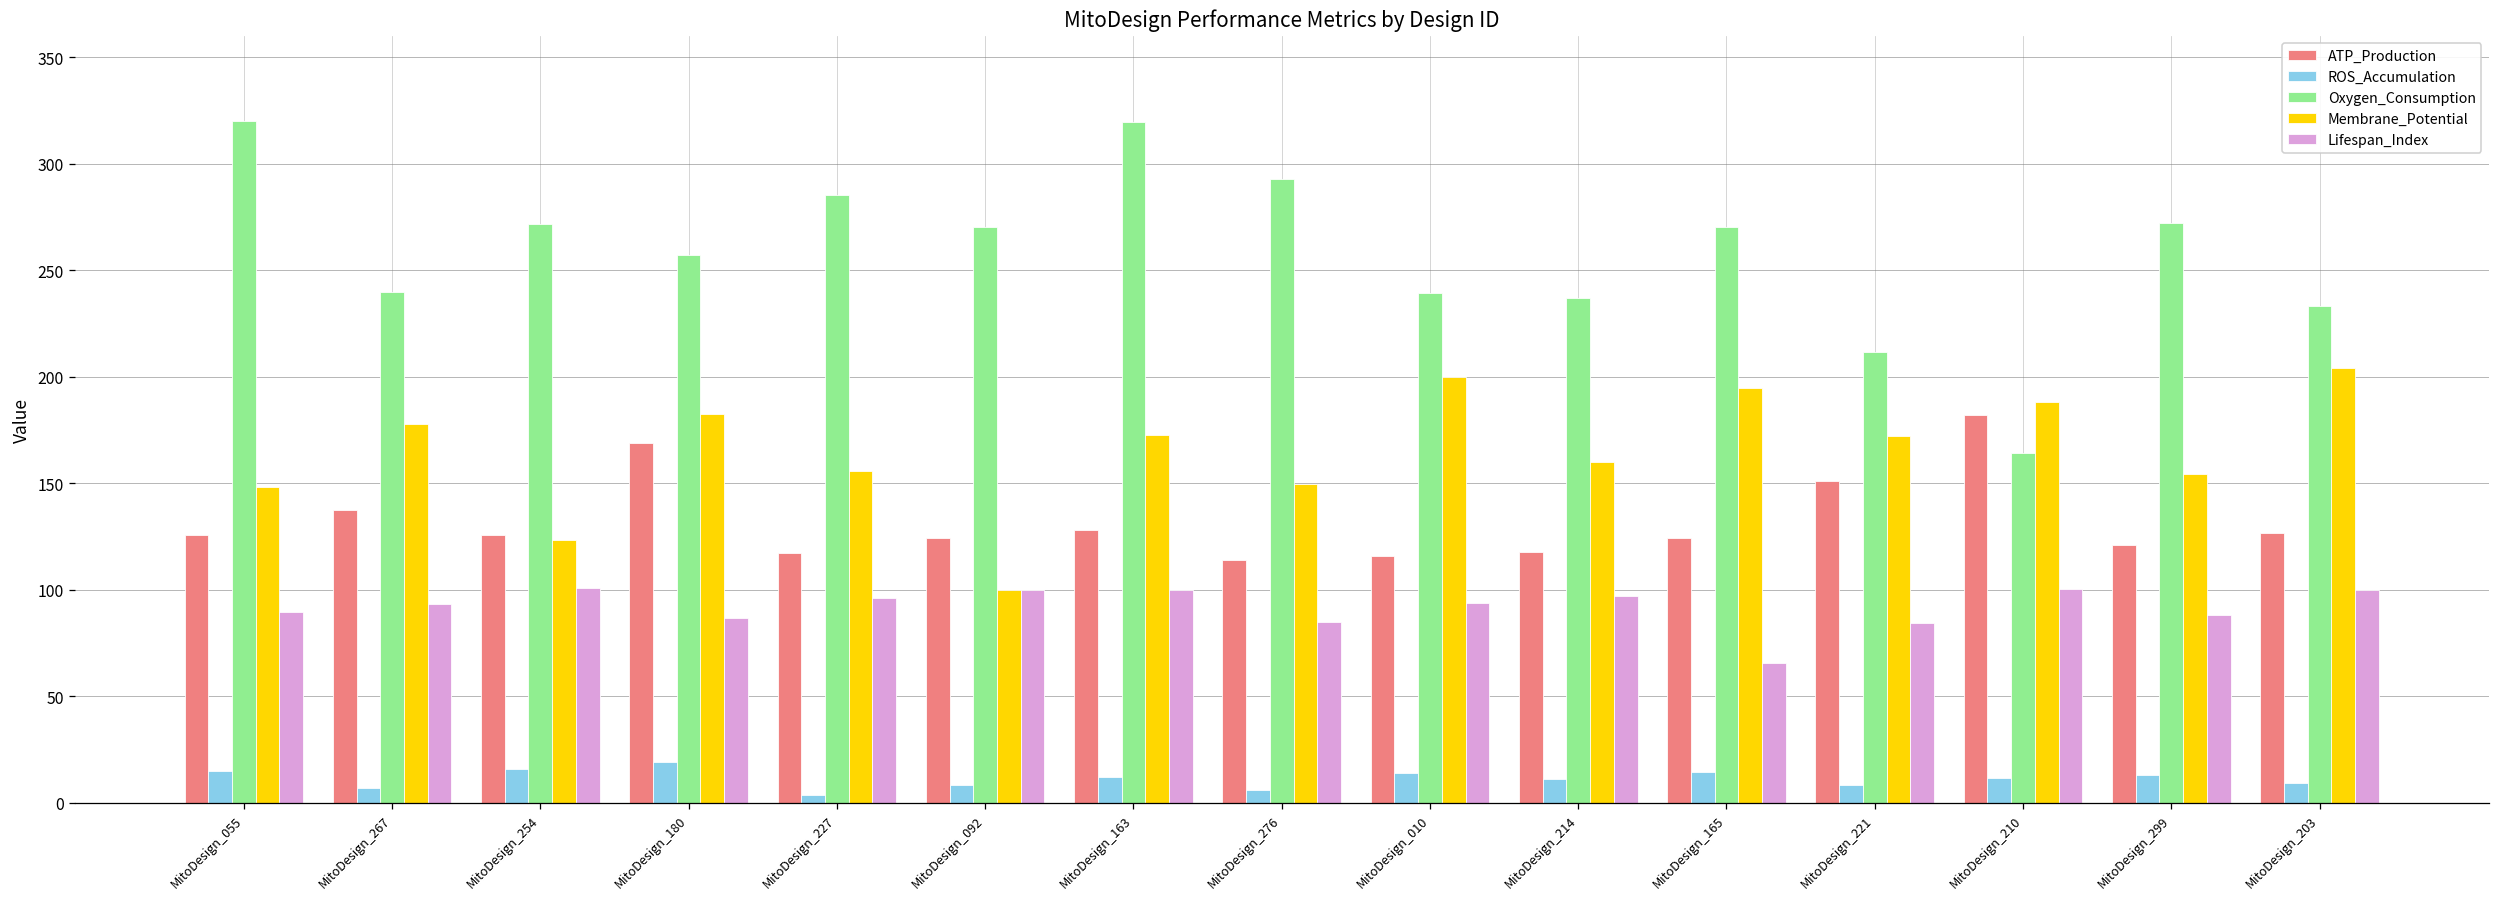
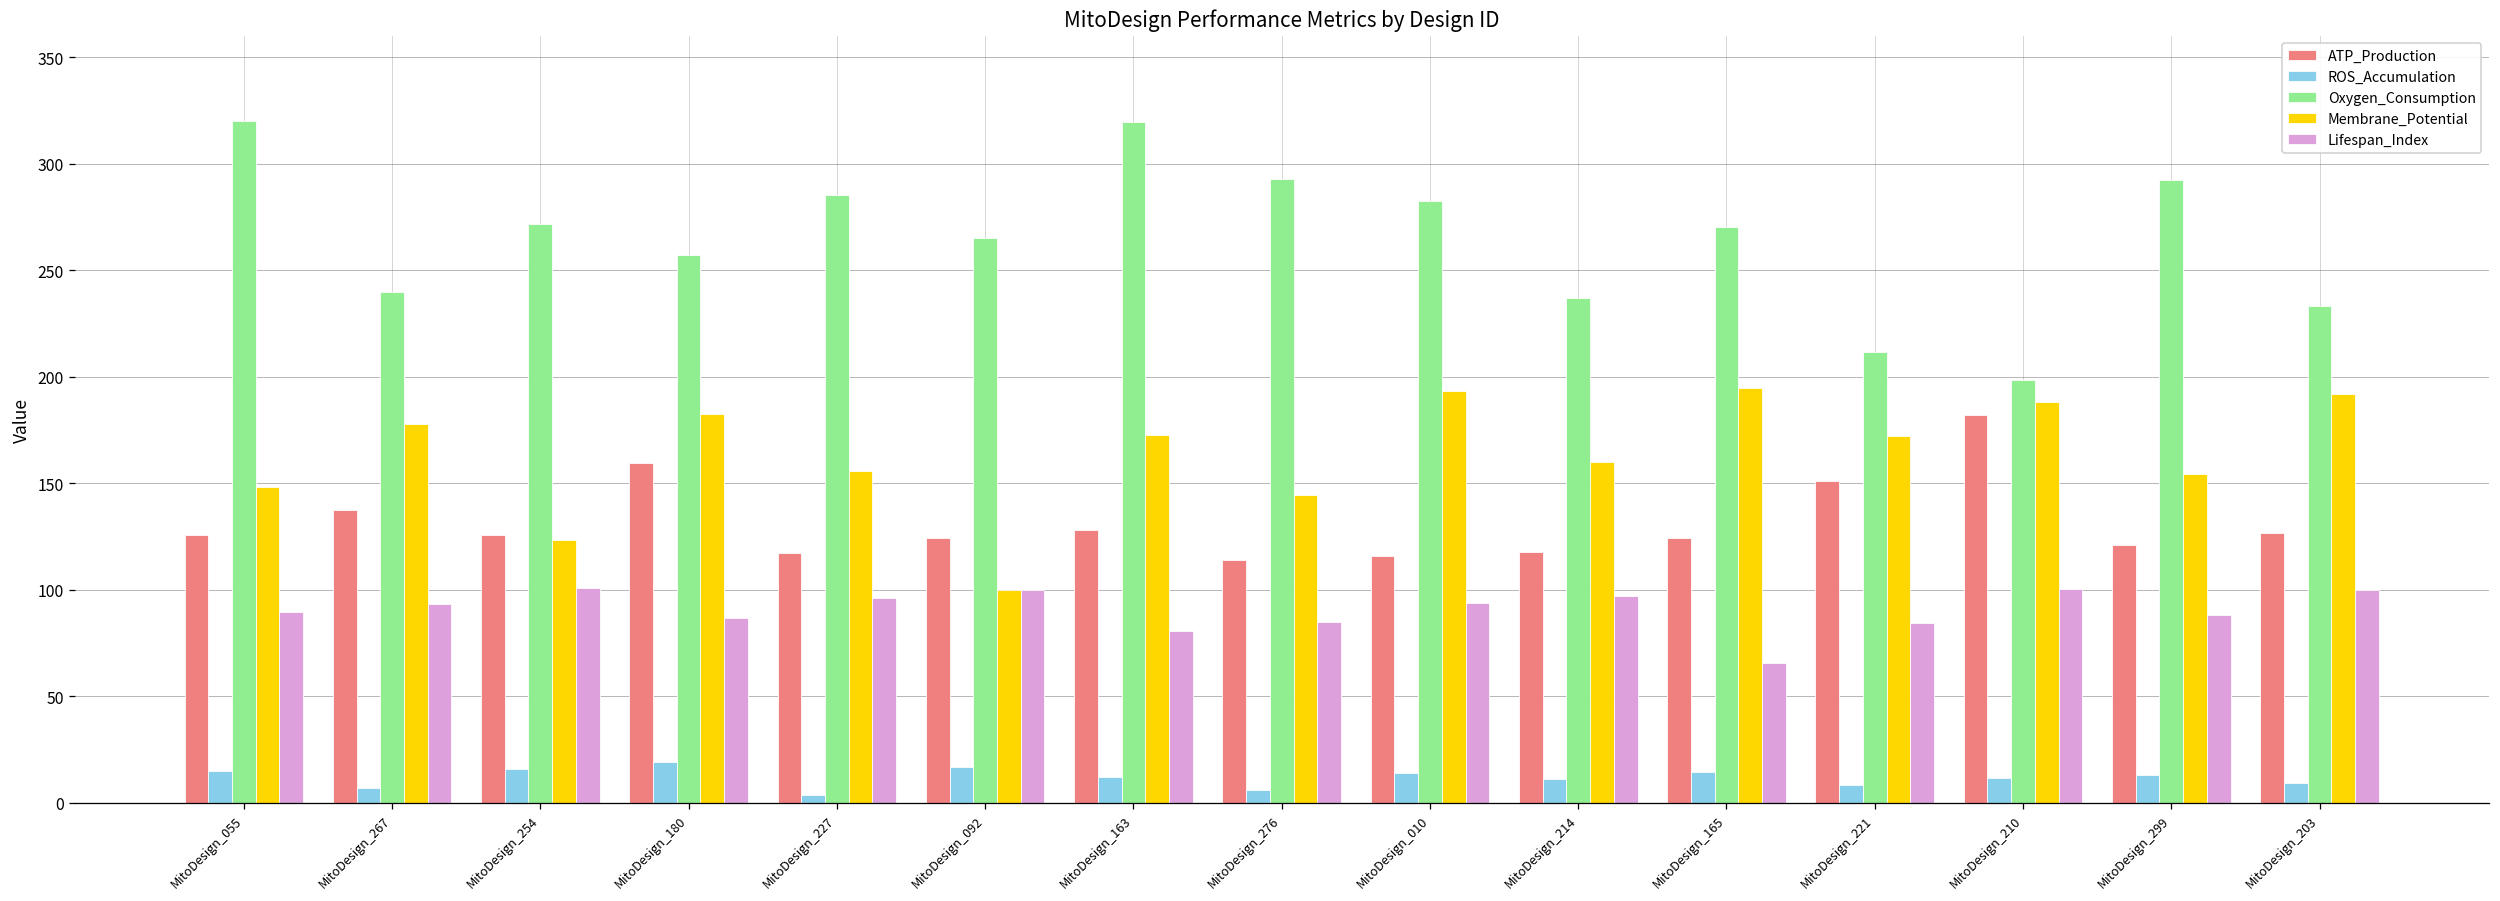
ATP_Production, MitoDesign_180: 169 -> 159
ROS_Accumulation, MitoDesign_092: 9 -> 17
Oxygen_Consumption, MitoDesign_092: 271 -> 265
Lifespan_Index, MitoDesign_163: 100 -> 81
Membrane_Potential, MitoDesign_276: 150 -> 144
Oxygen_Consumption, MitoDesign_010: 239 -> 282
Membrane_Potential, MitoDesign_010: 200 -> 193
Oxygen_Consumption, MitoDesign_210: 164 -> 199
Oxygen_Consumption, MitoDesign_299: 272 -> 292
Membrane_Potential, MitoDesign_203: 204 -> 192
